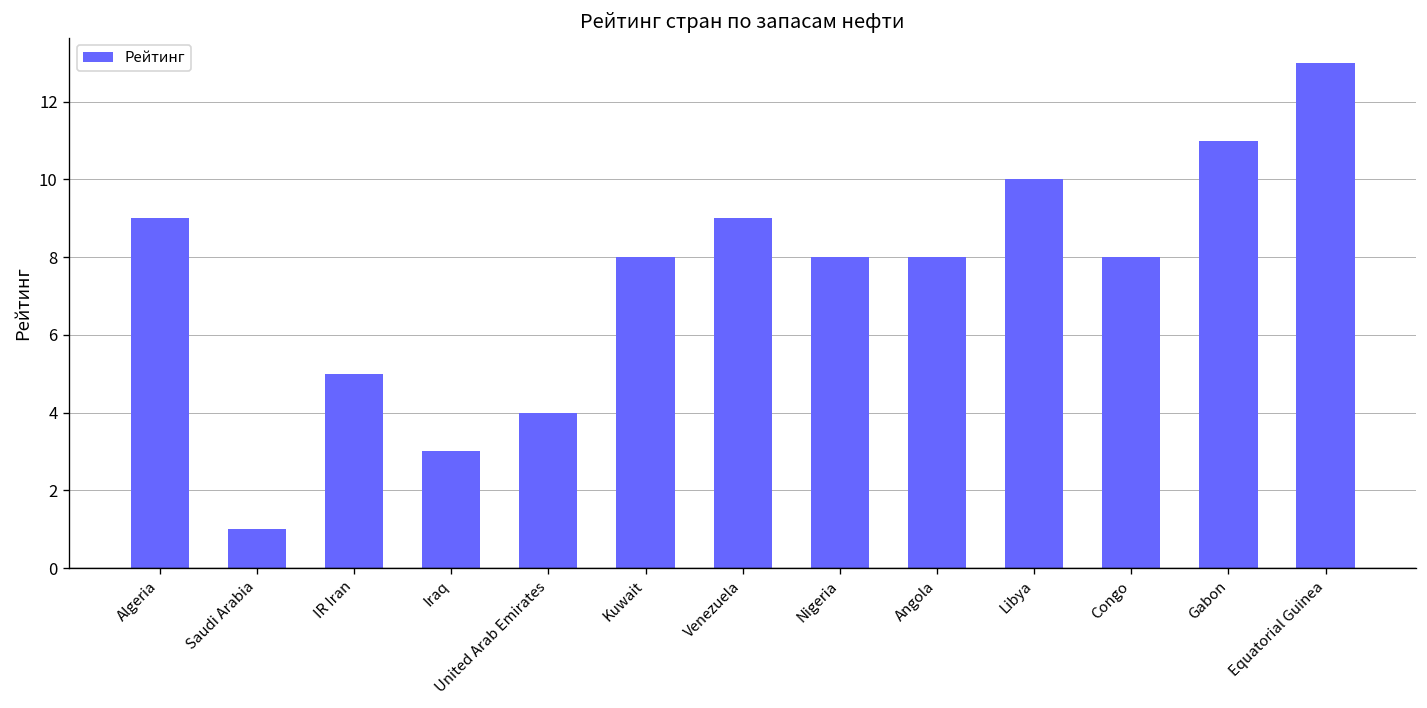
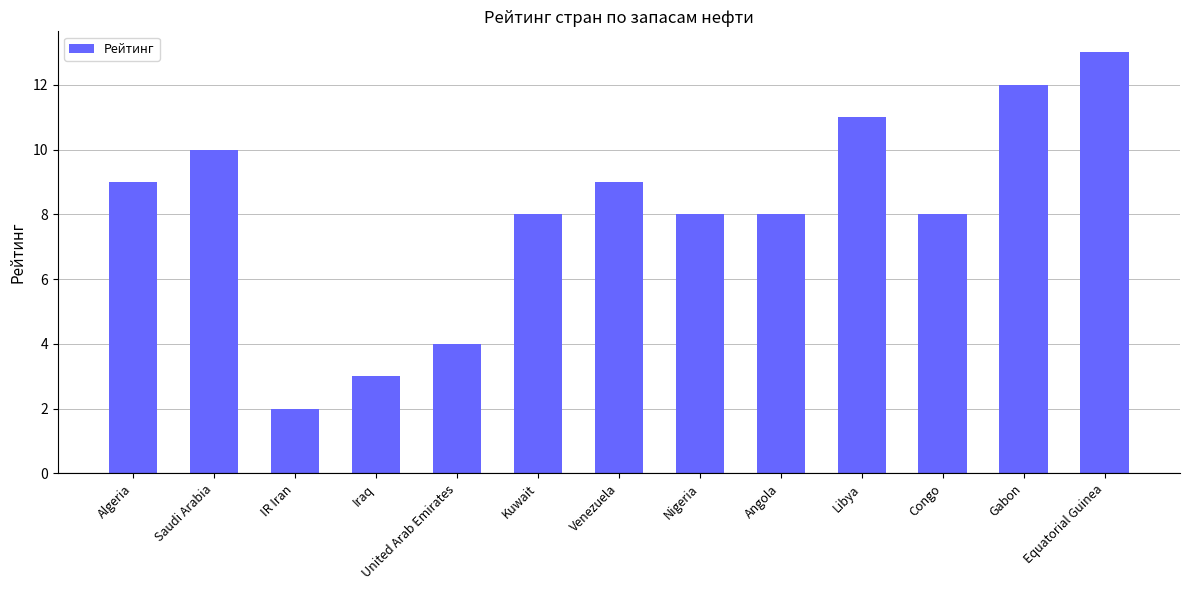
Saudi Arabia: 1 -> 10
IR Iran: 5 -> 2
Libya: 10 -> 11
Gabon: 11 -> 12
